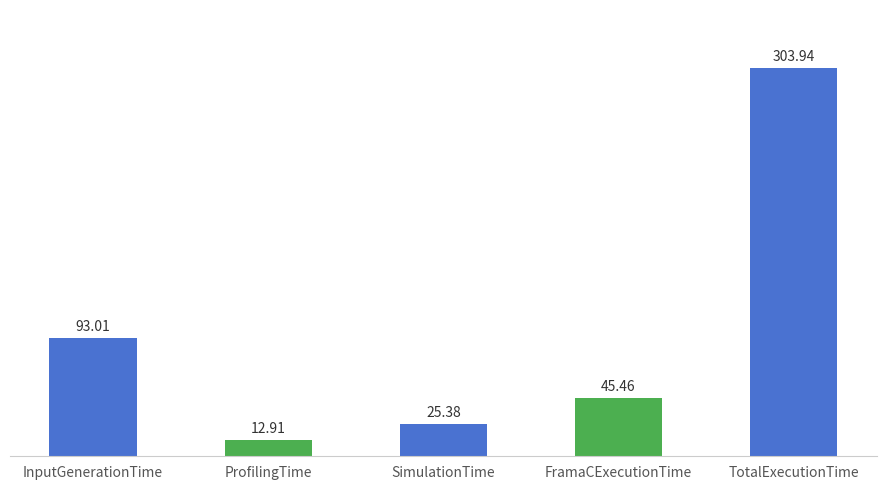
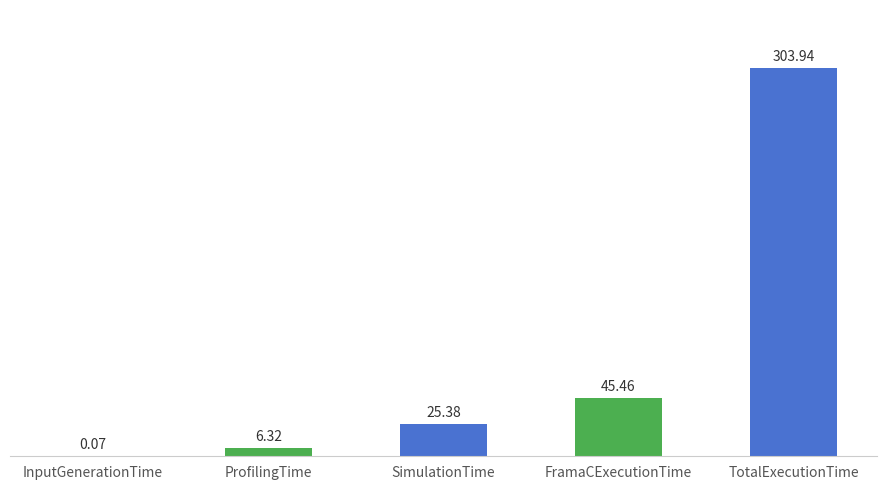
InputGenerationTime: 93.01 -> 0.07
ProfilingTime: 12.91 -> 6.32
